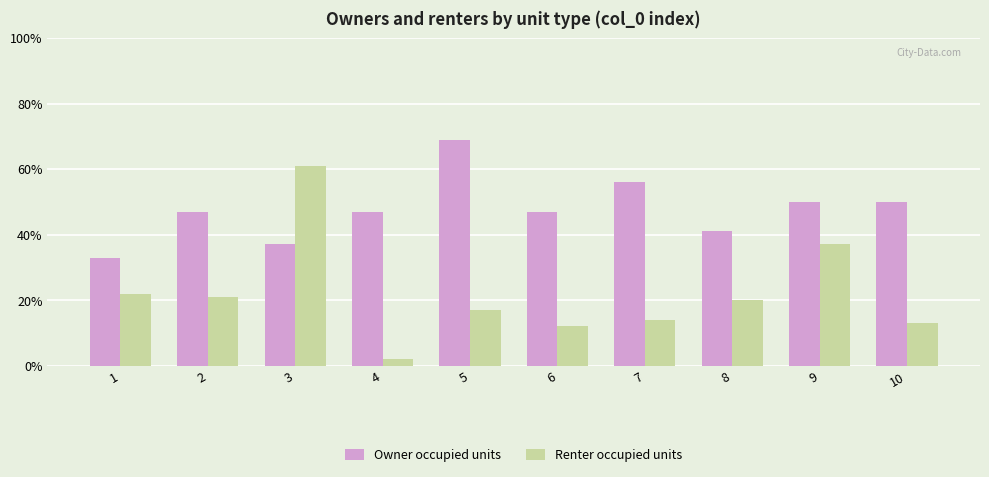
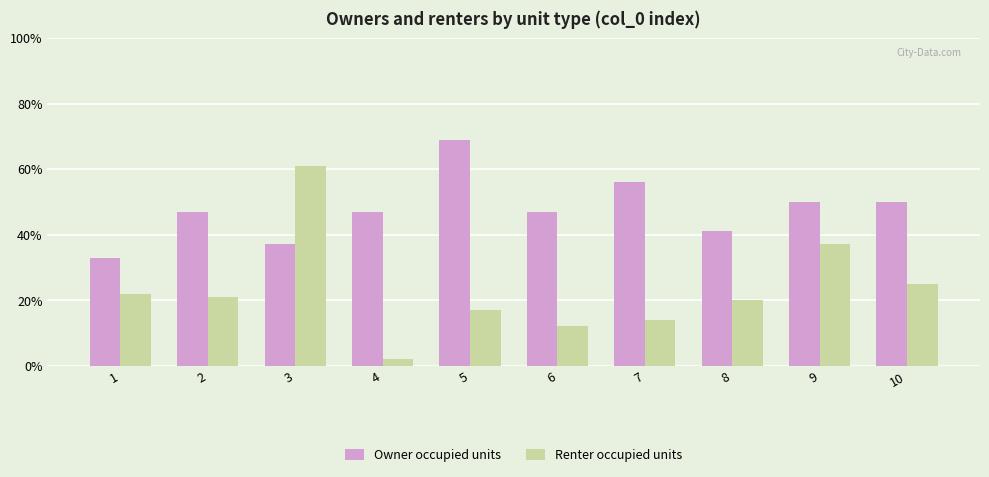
Renter occupied units, 10: 13% -> 25%
